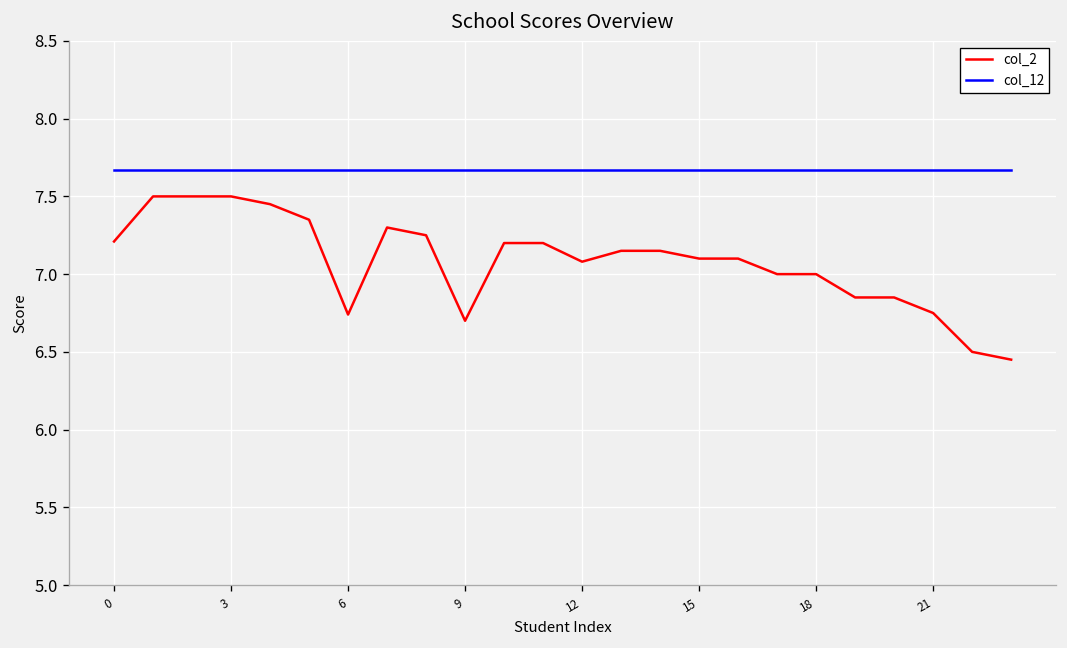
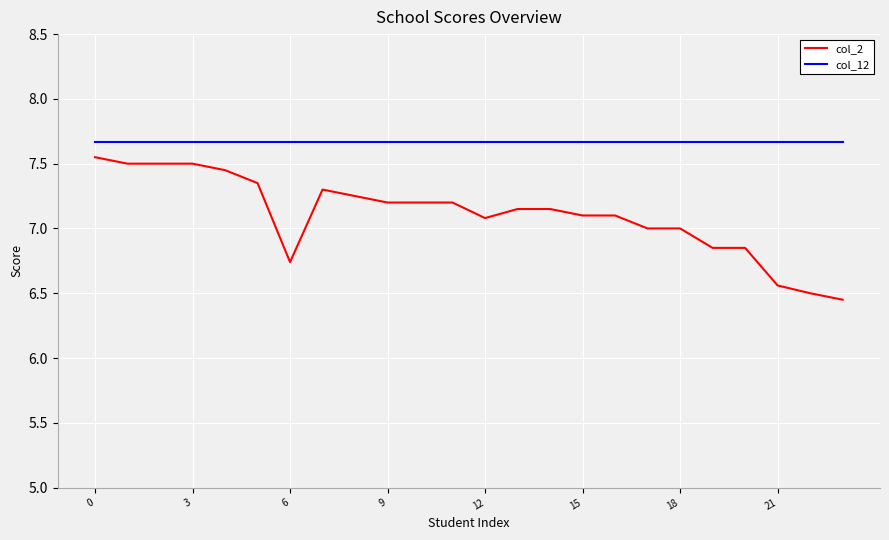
col_2, 0: 7.21 -> 7.55
col_2, 9: 6.7 -> 7.2
col_2, 21: 6.75 -> 6.56
